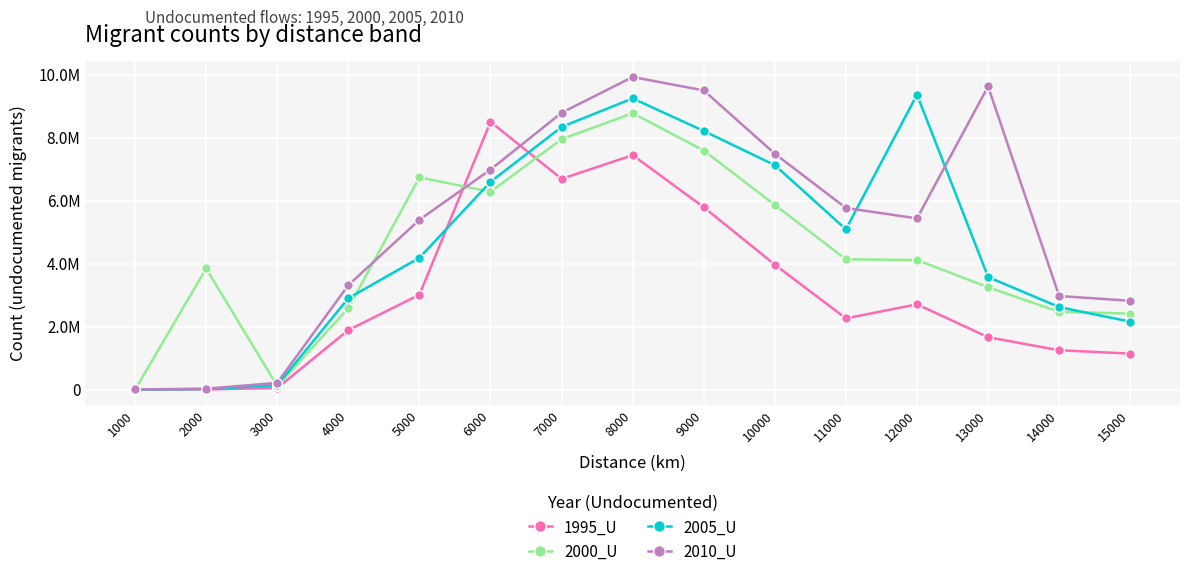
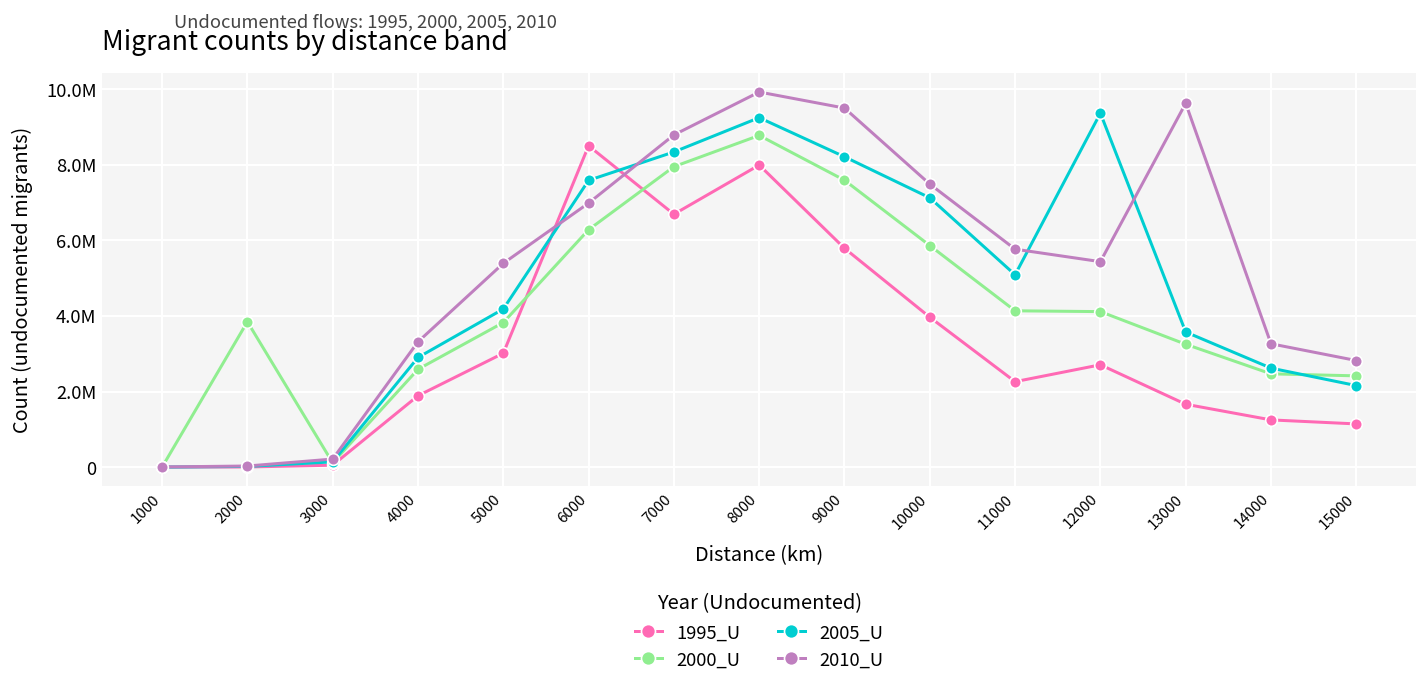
2000_U, 5000: 6700000 -> 3800000
2005_U, 6000: 6600000 -> 7600000
1995_U, 8000: 7400000 -> 8000000
2010_U, 14000: 3000000 -> 3300000
